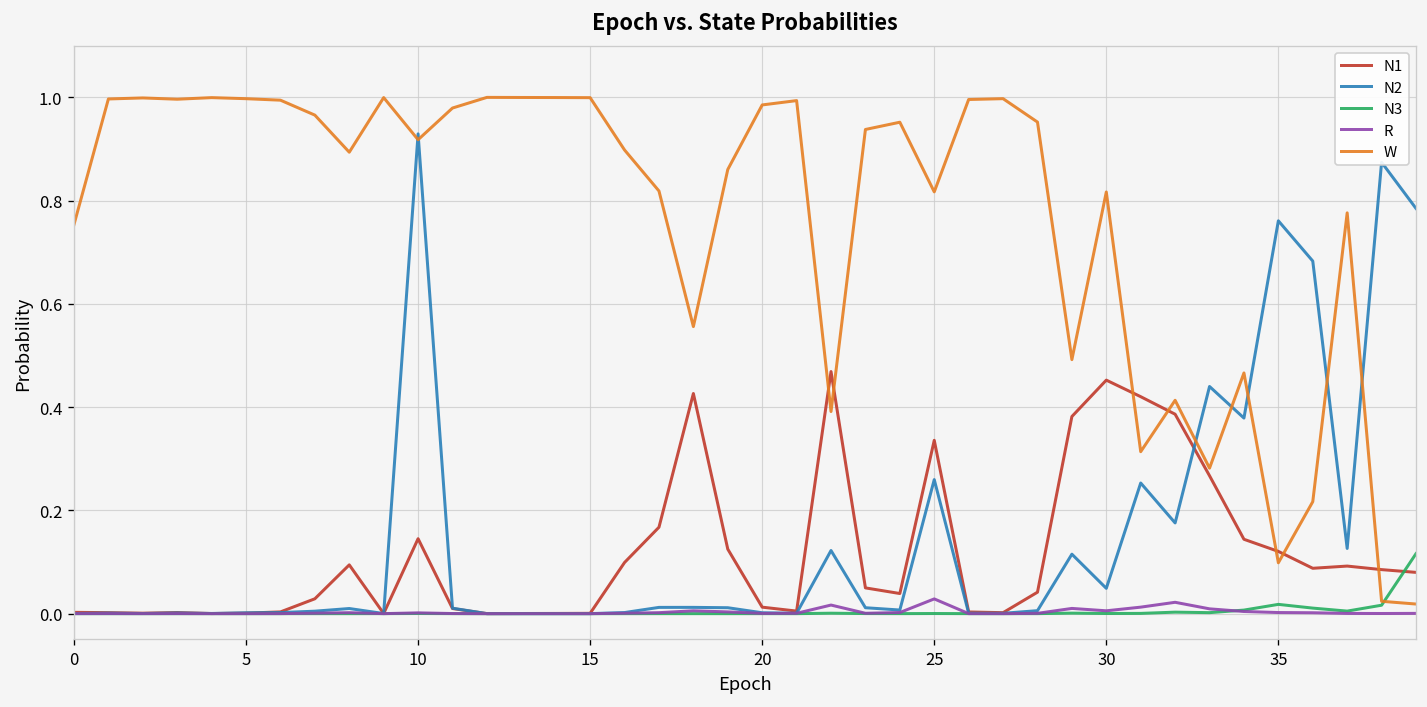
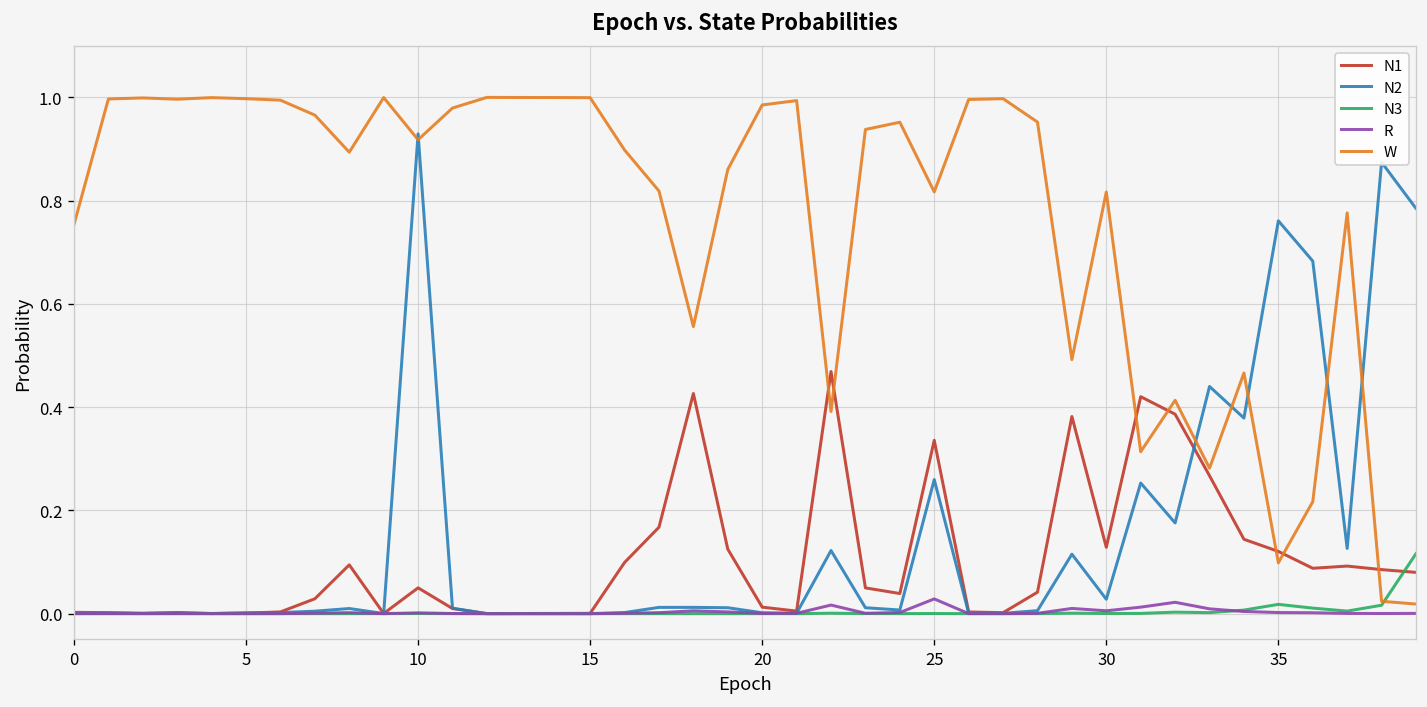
N1, 10: 0.15 -> 0.05
N1, 30: 0.45 -> 0.13
N2, 30: 0.05 -> 0.03
